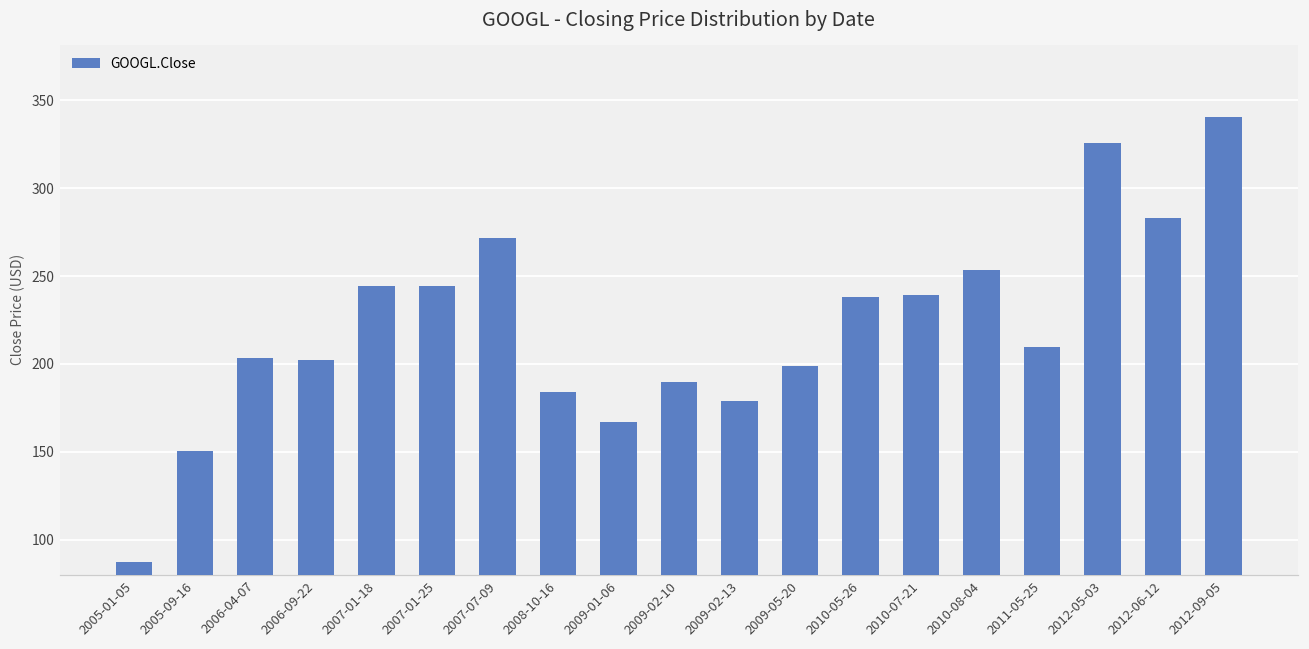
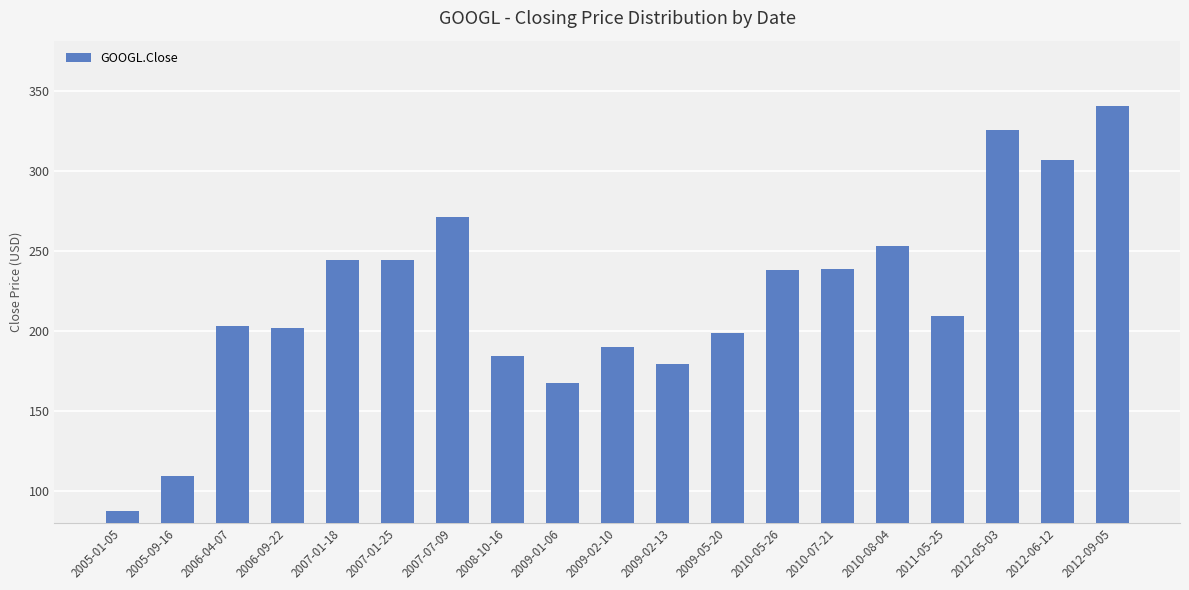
2005-09-16: 150 -> 109
2012-06-12: 283 -> 307
